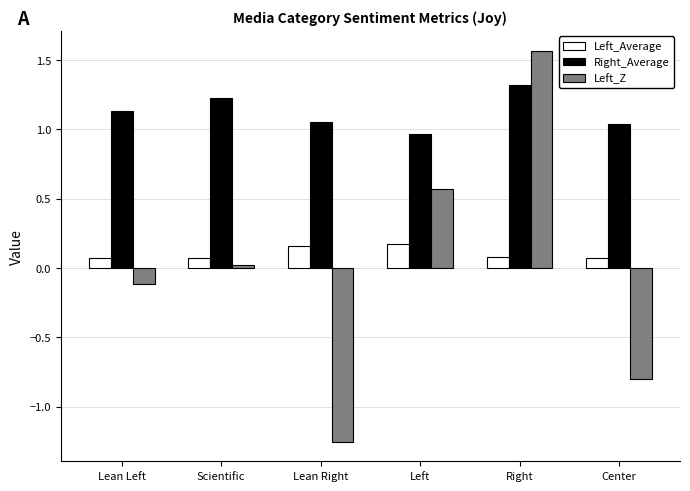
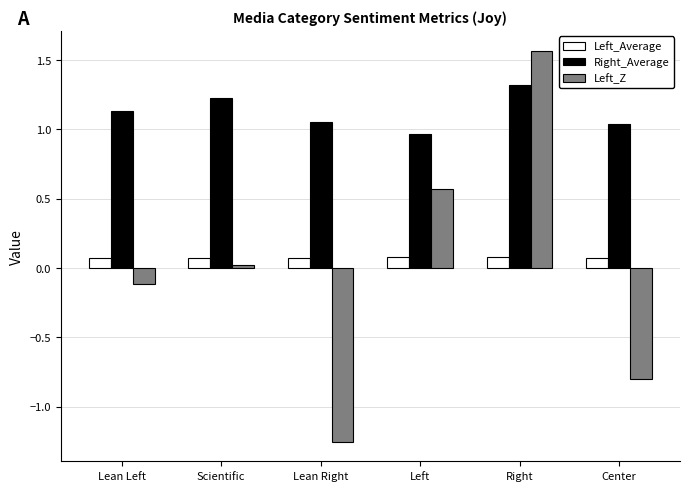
Left_Average, Lean Right: 0.16 -> 0.07
Left_Average, Left: 0.18 -> 0.08
